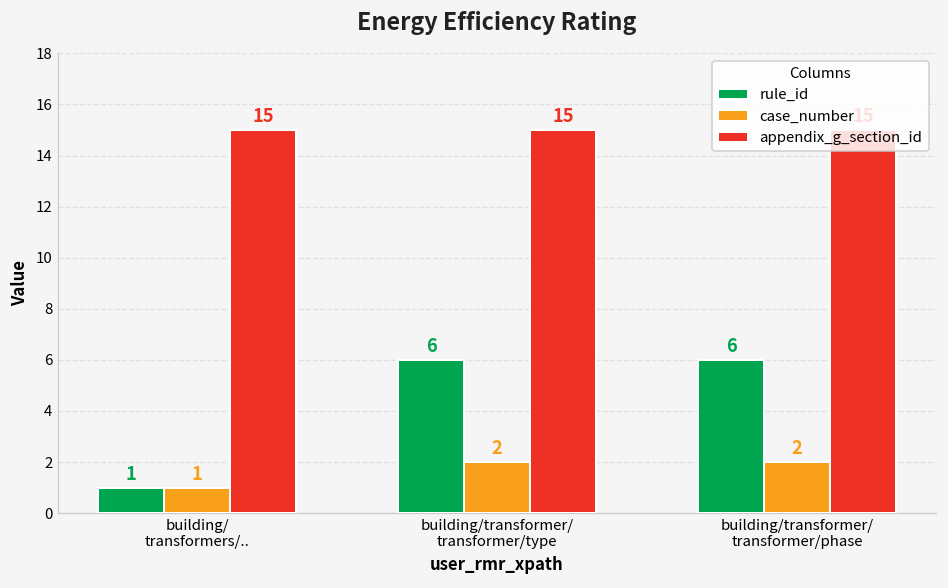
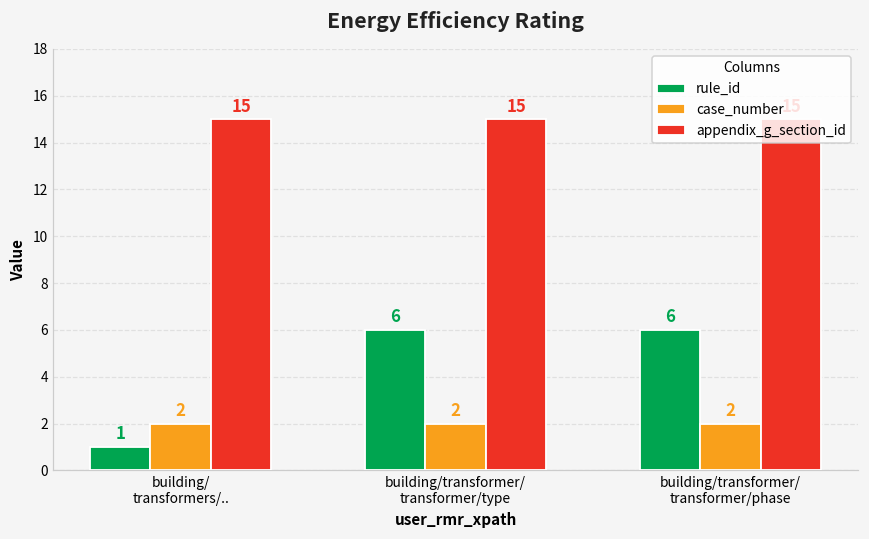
case_number, building/ transformers/..: 1 -> 2
